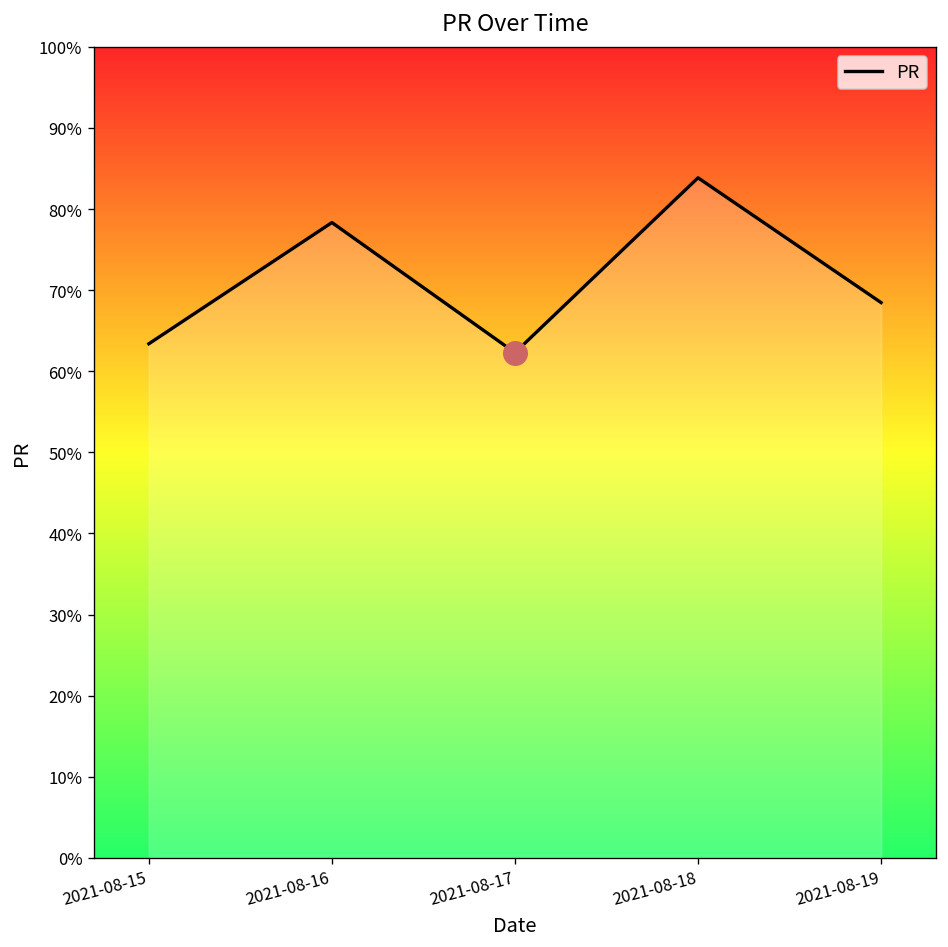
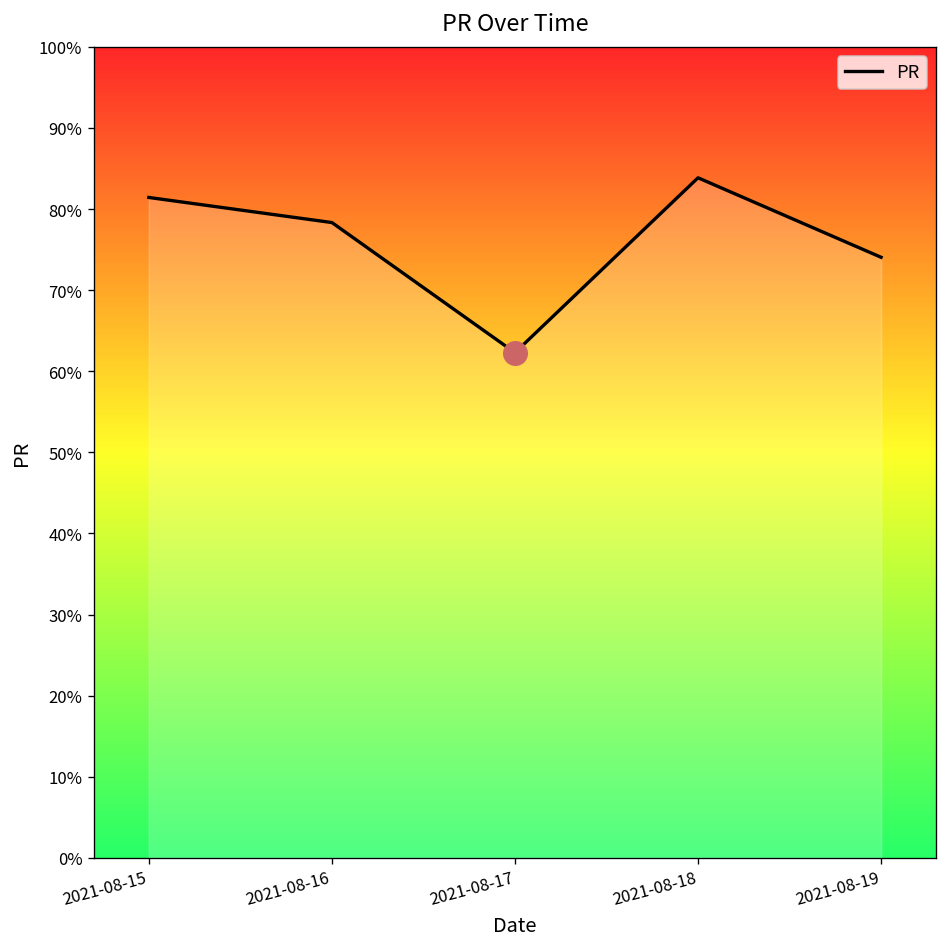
PR, 2021-08-15: 63% -> 81%
PR, 2021-08-19: 68% -> 74%
